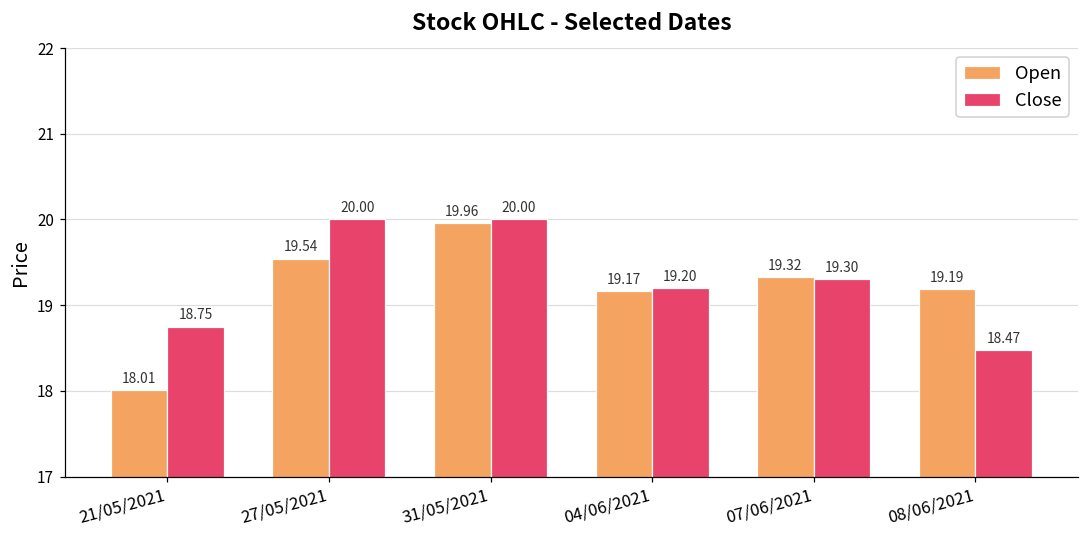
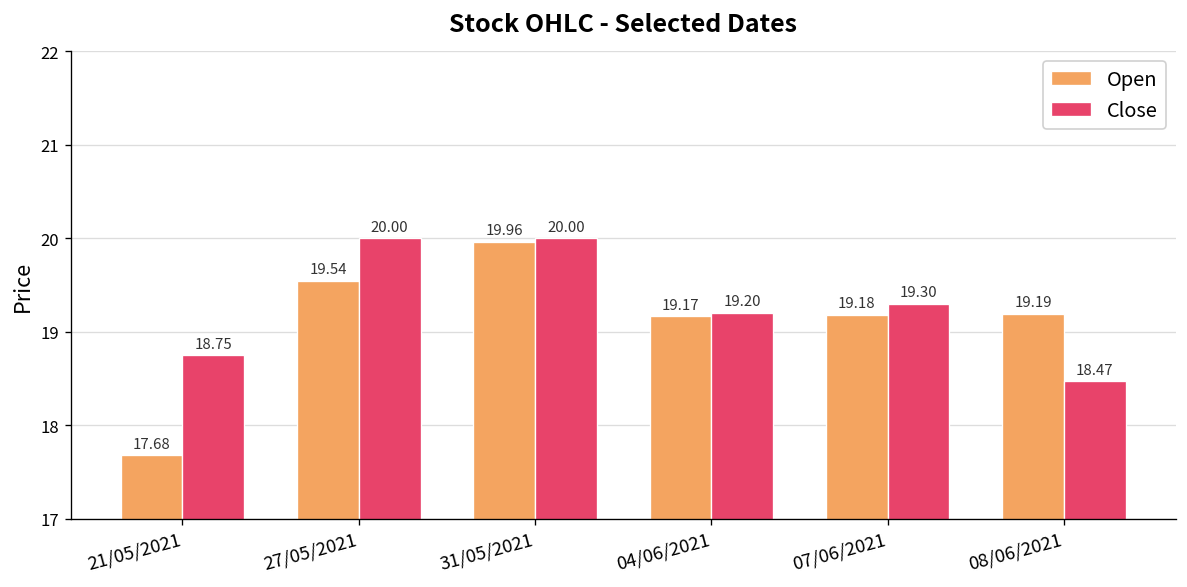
Open, 21/05/2021: 18.01 -> 17.68
Open, 07/06/2021: 19.32 -> 19.18
